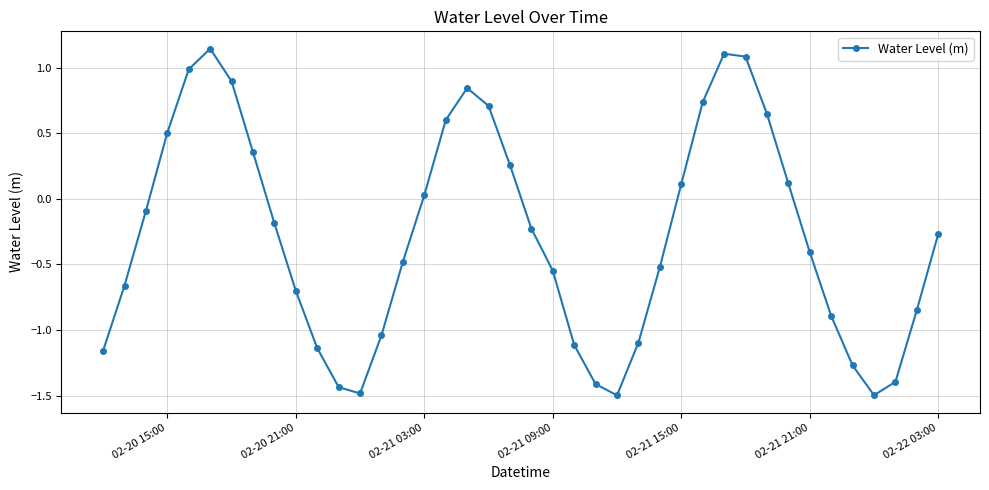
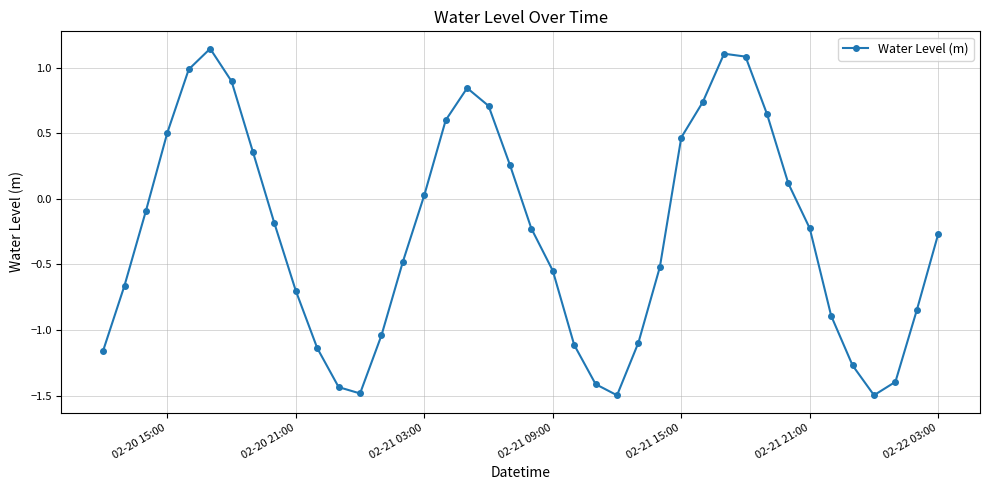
02-21 15:00: 0.11 -> 0.47
02-21 21:00: -0.41 -> -0.23
